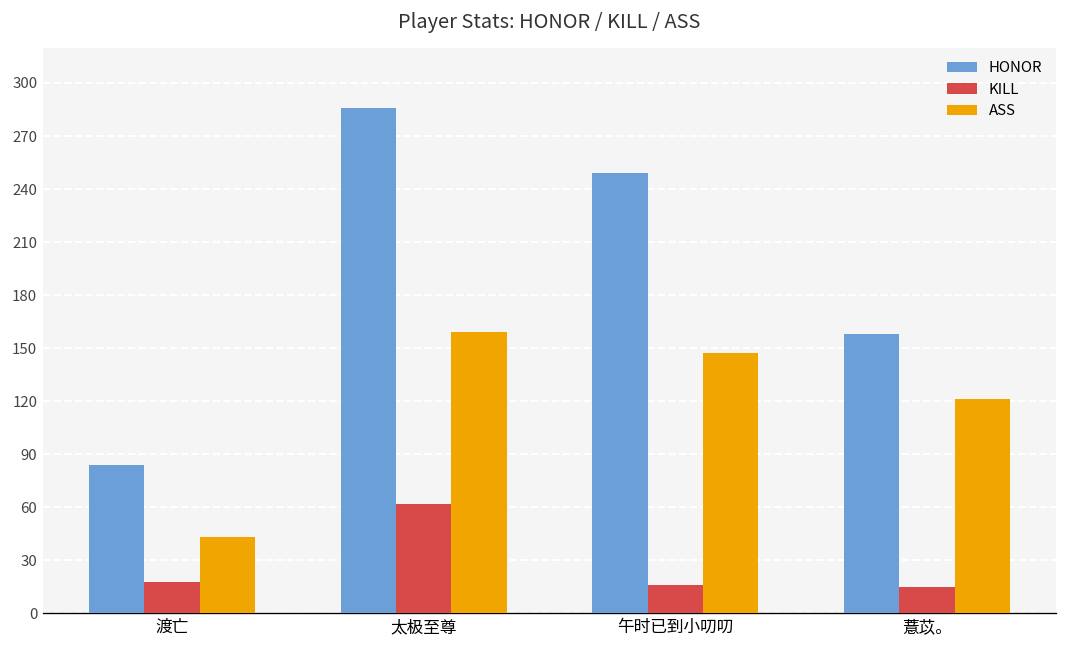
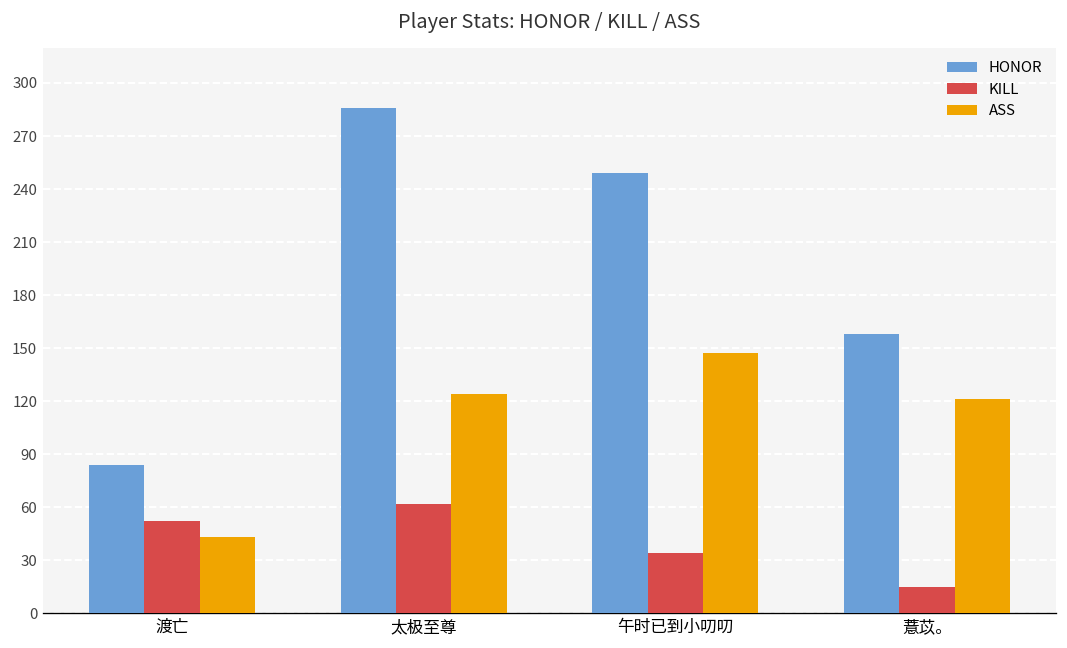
KILL, 渡亡: 18 -> 52
ASS, 太极至尊: 159 -> 124
KILL, 午时已到小叨叨: 16 -> 34
